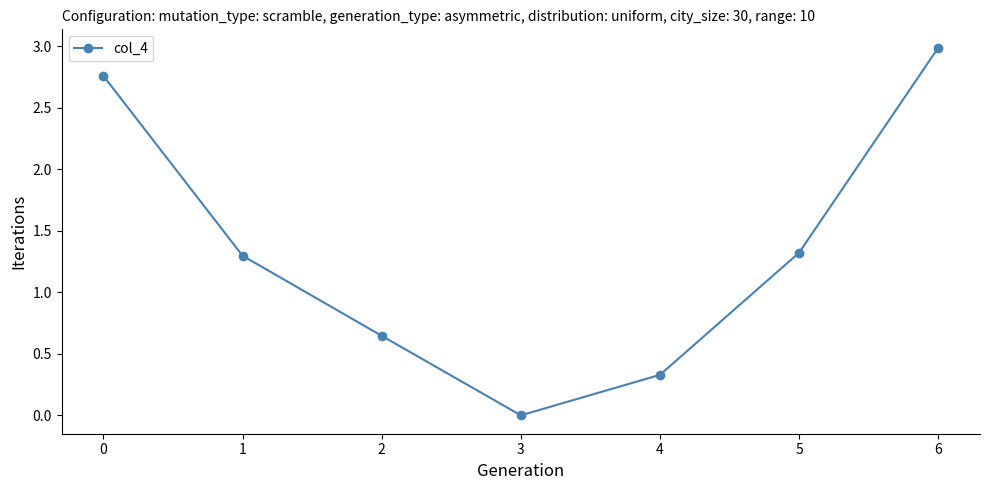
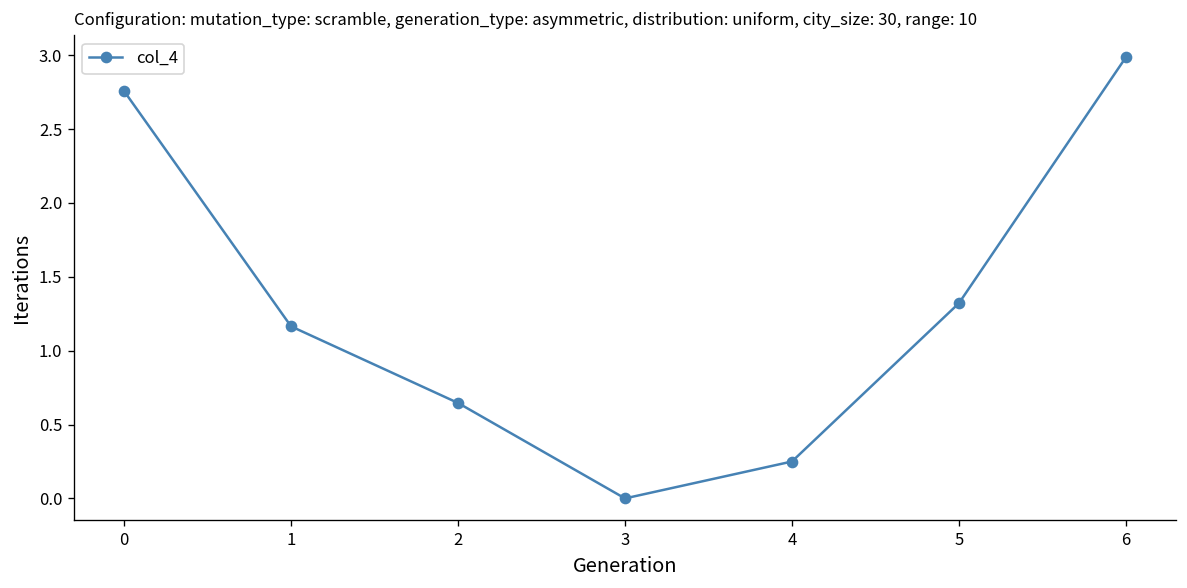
1: 1.30 -> 1.16
4: 0.33 -> 0.25
